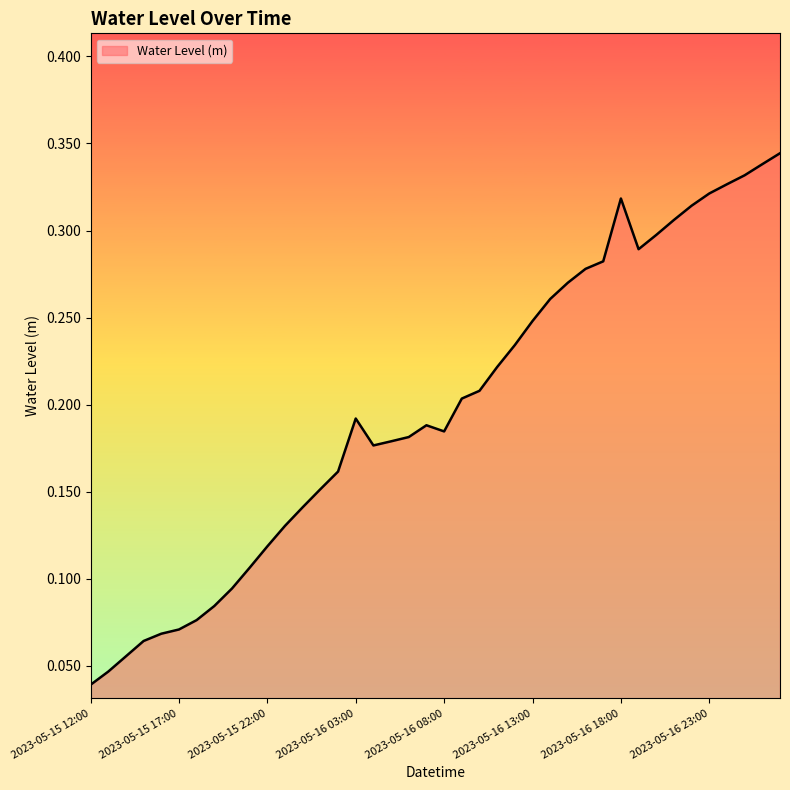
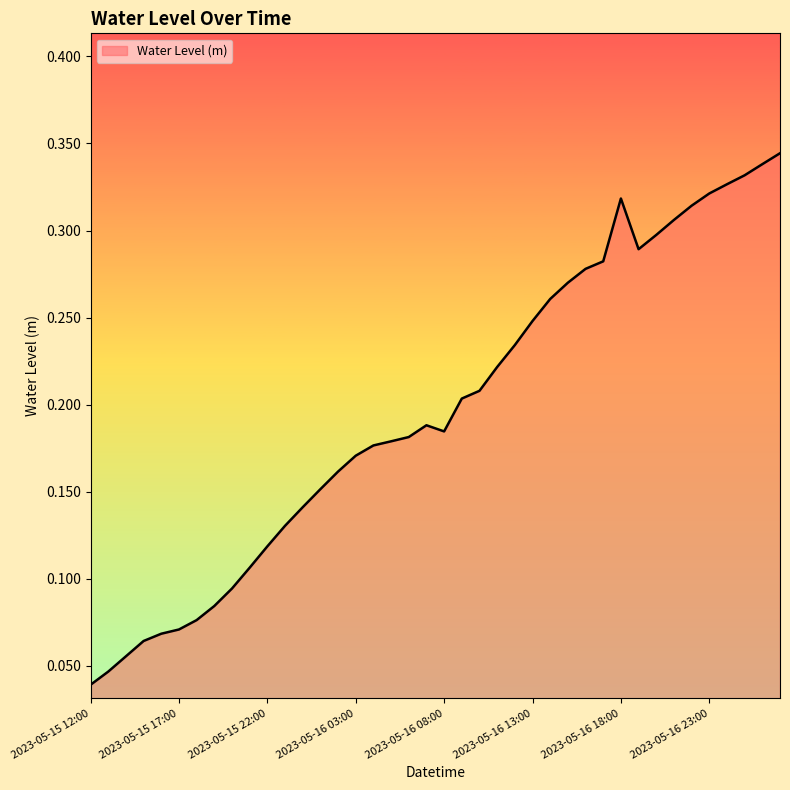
2023-05-16 03:00: 0.192 -> 0.171
